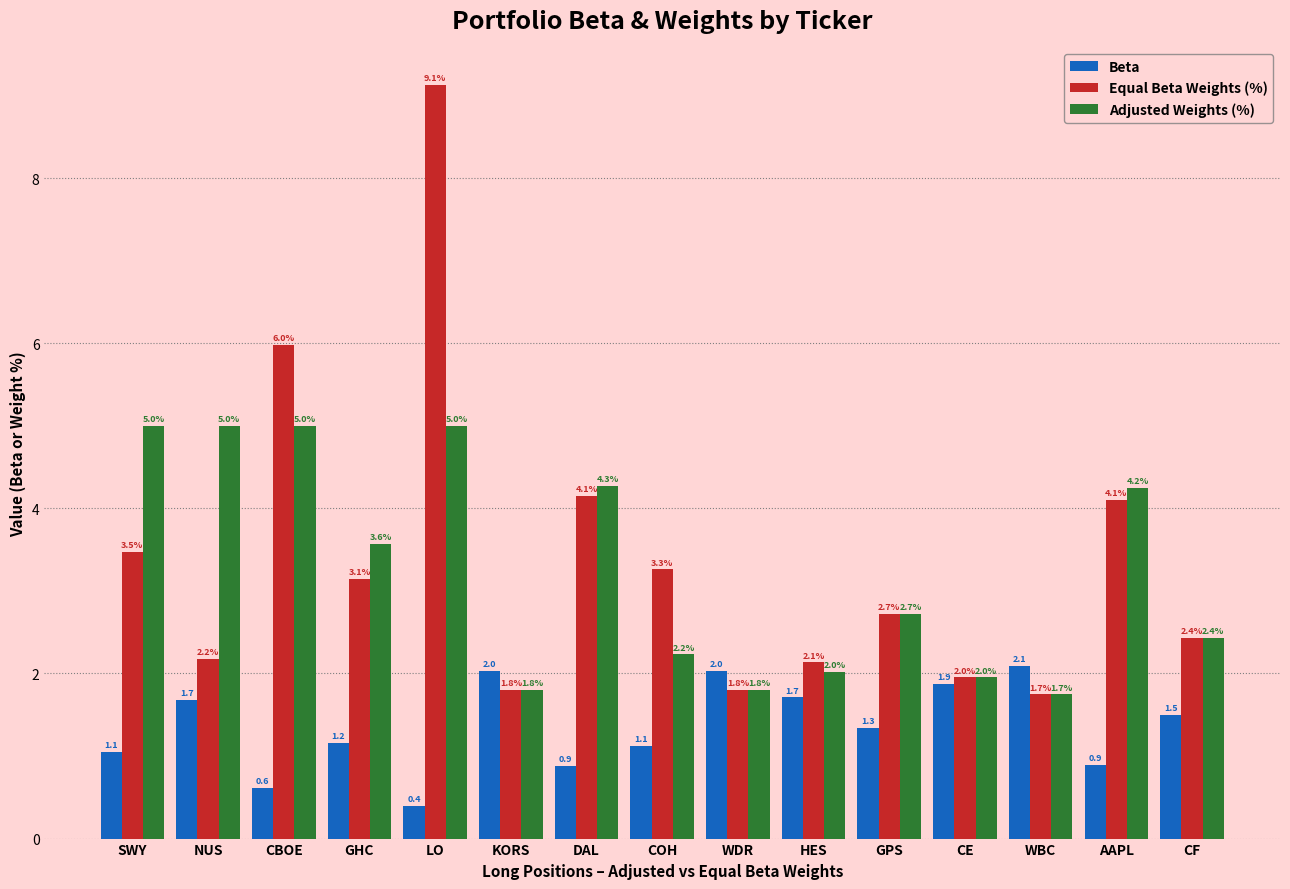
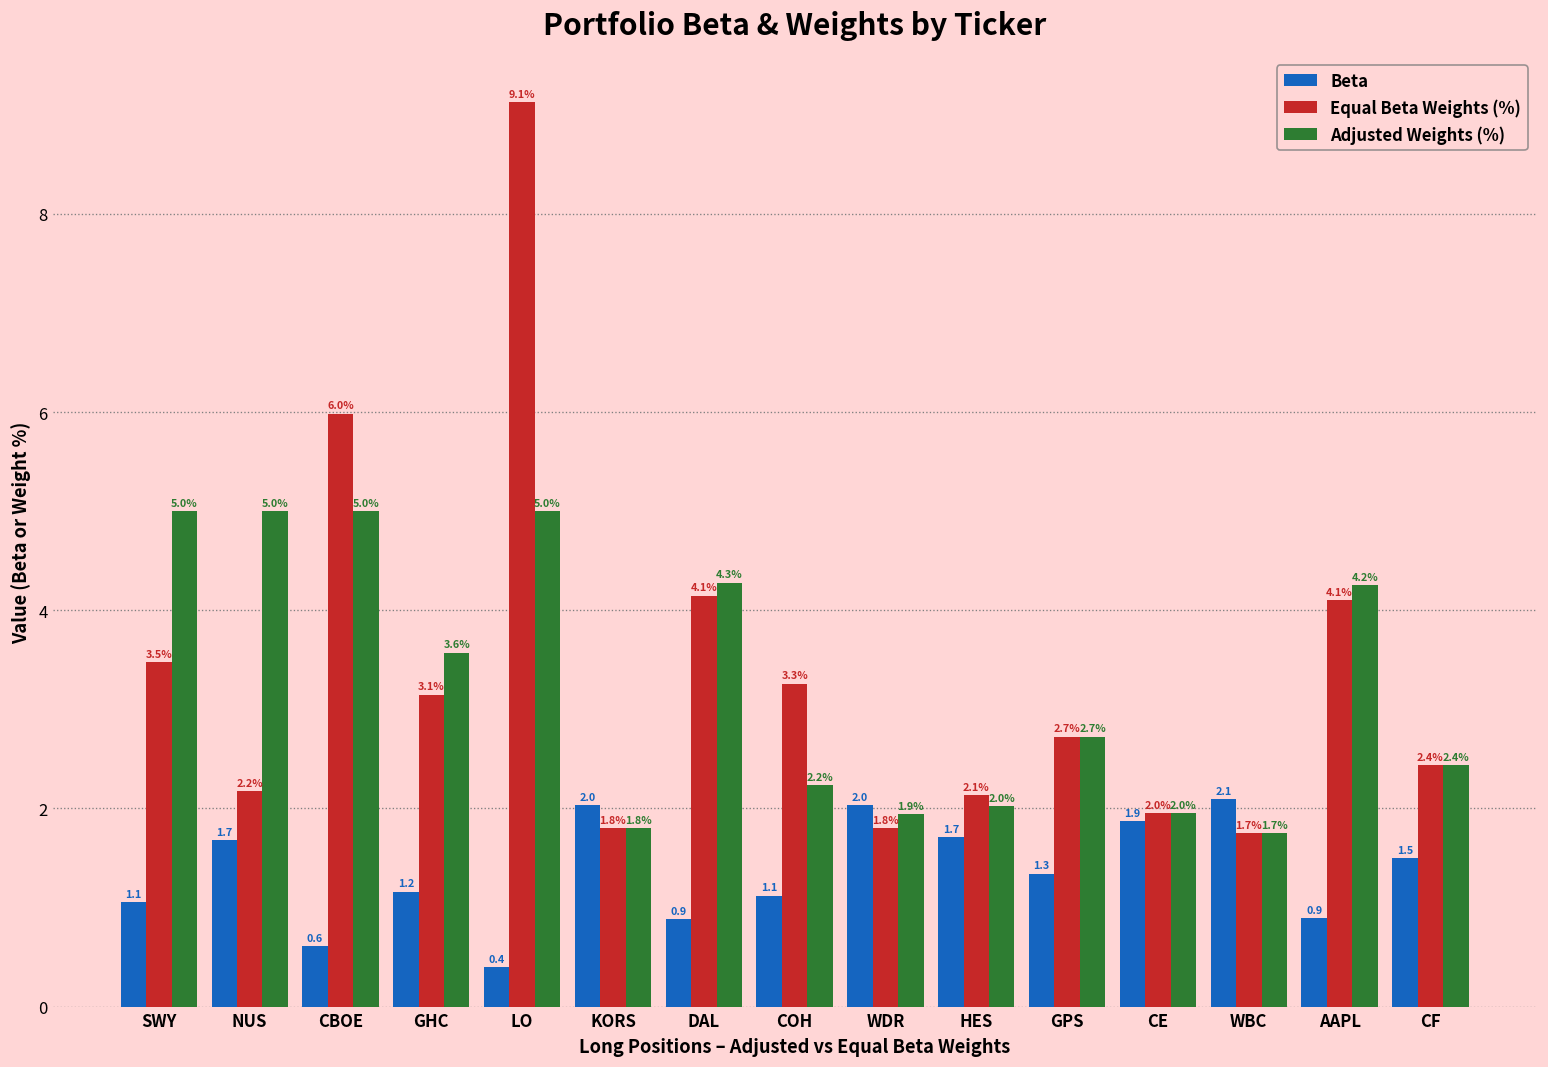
Adjusted Weights (%), WDR: 1.8% -> 1.9%
